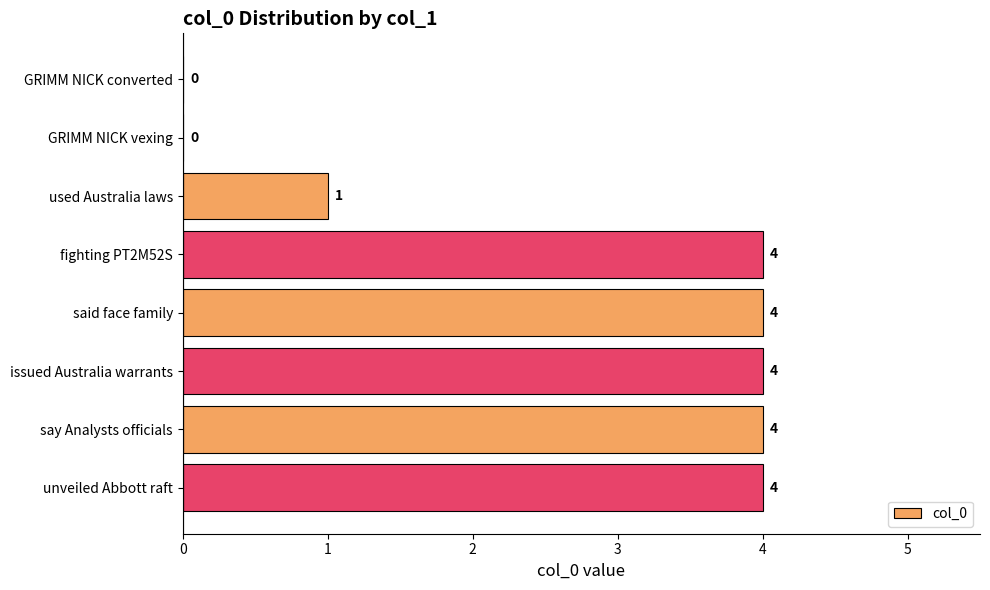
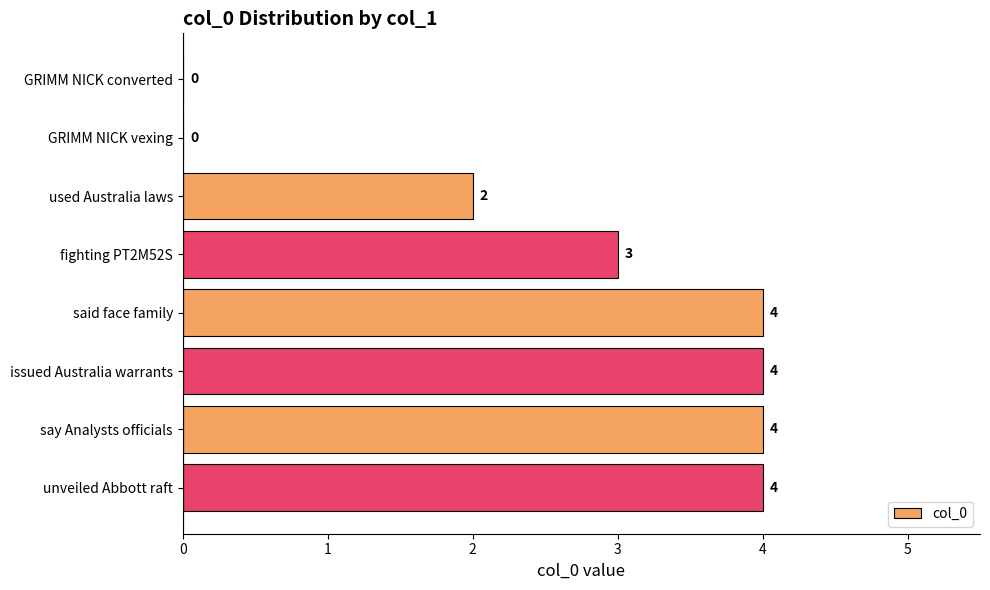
used Australia laws: 1 -> 2
fighting PT2M52S: 4 -> 3
